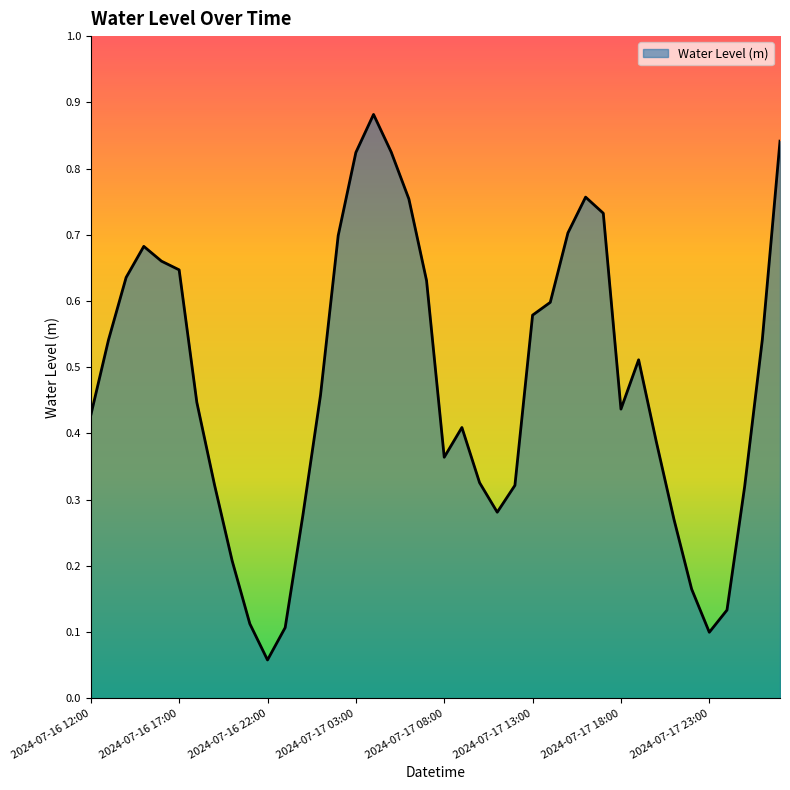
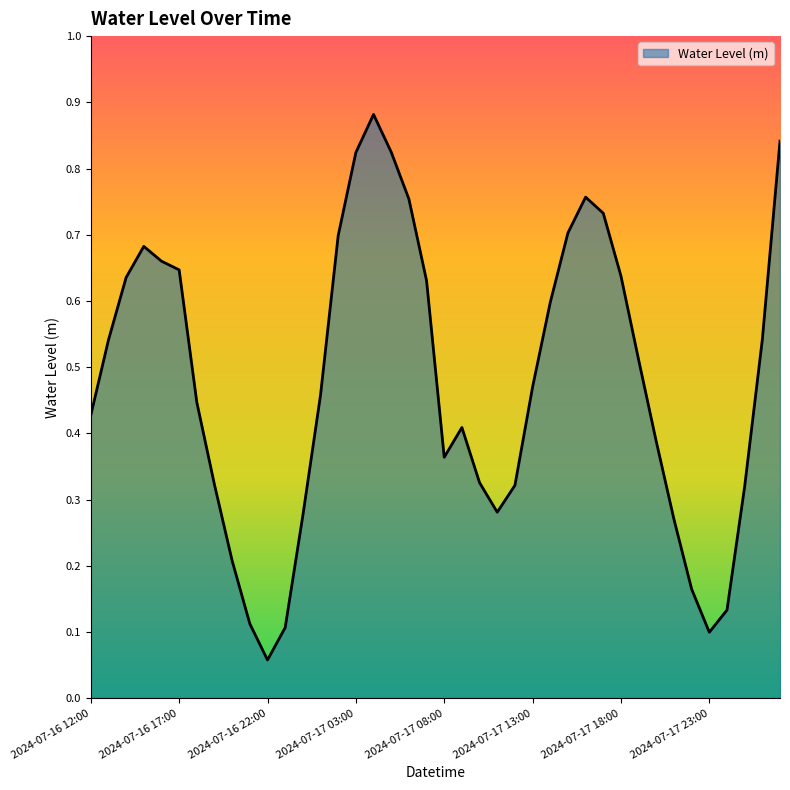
2024-07-17 13:00: 0.58 -> 0.47
2024-07-17 18:00: 0.44 -> 0.64
